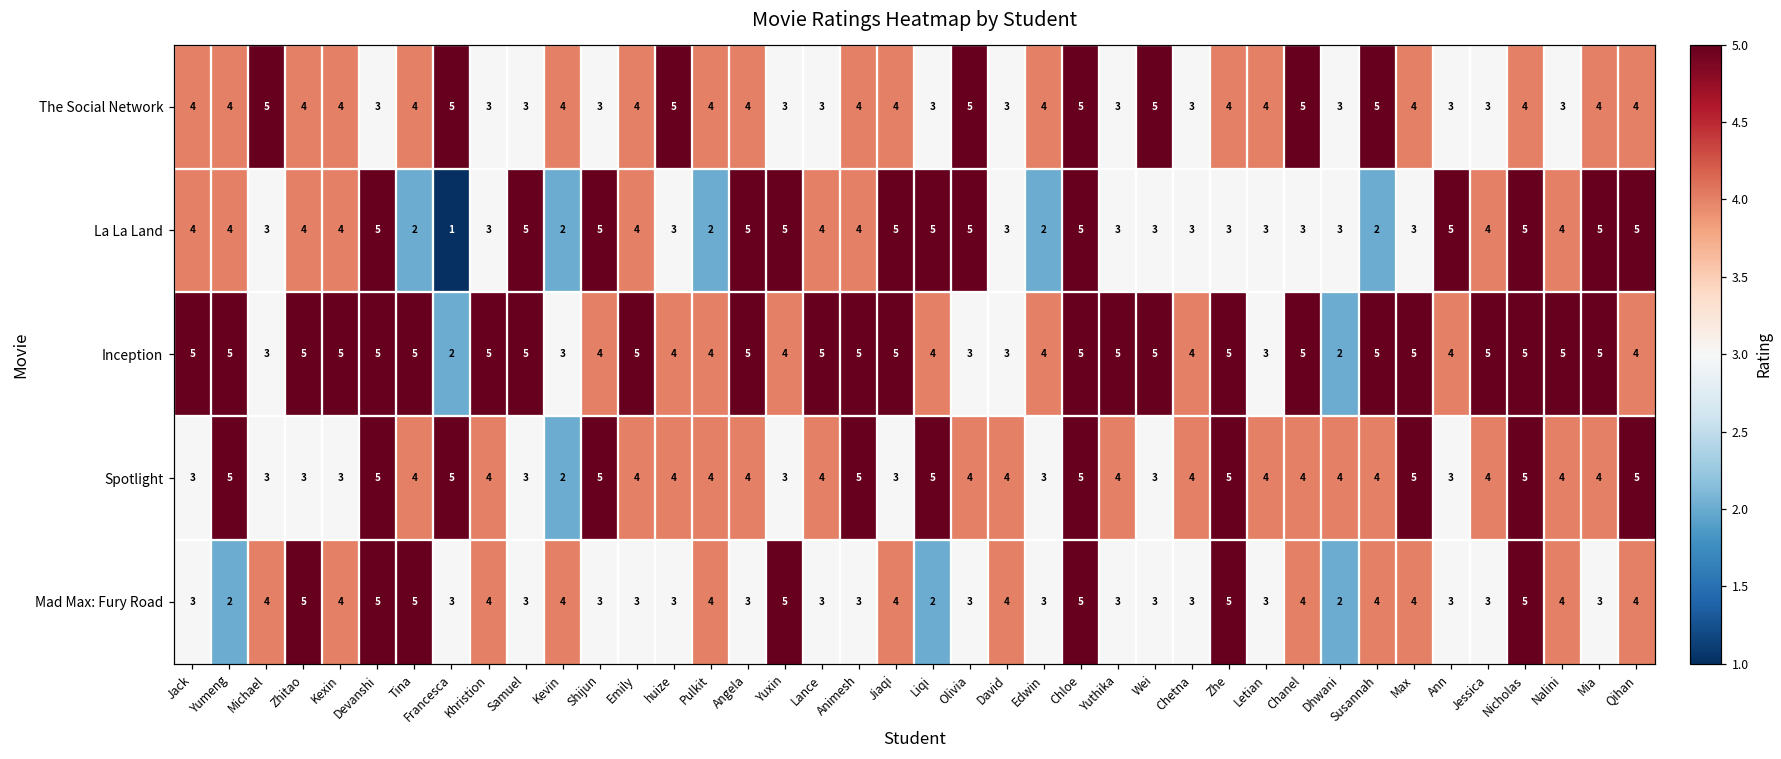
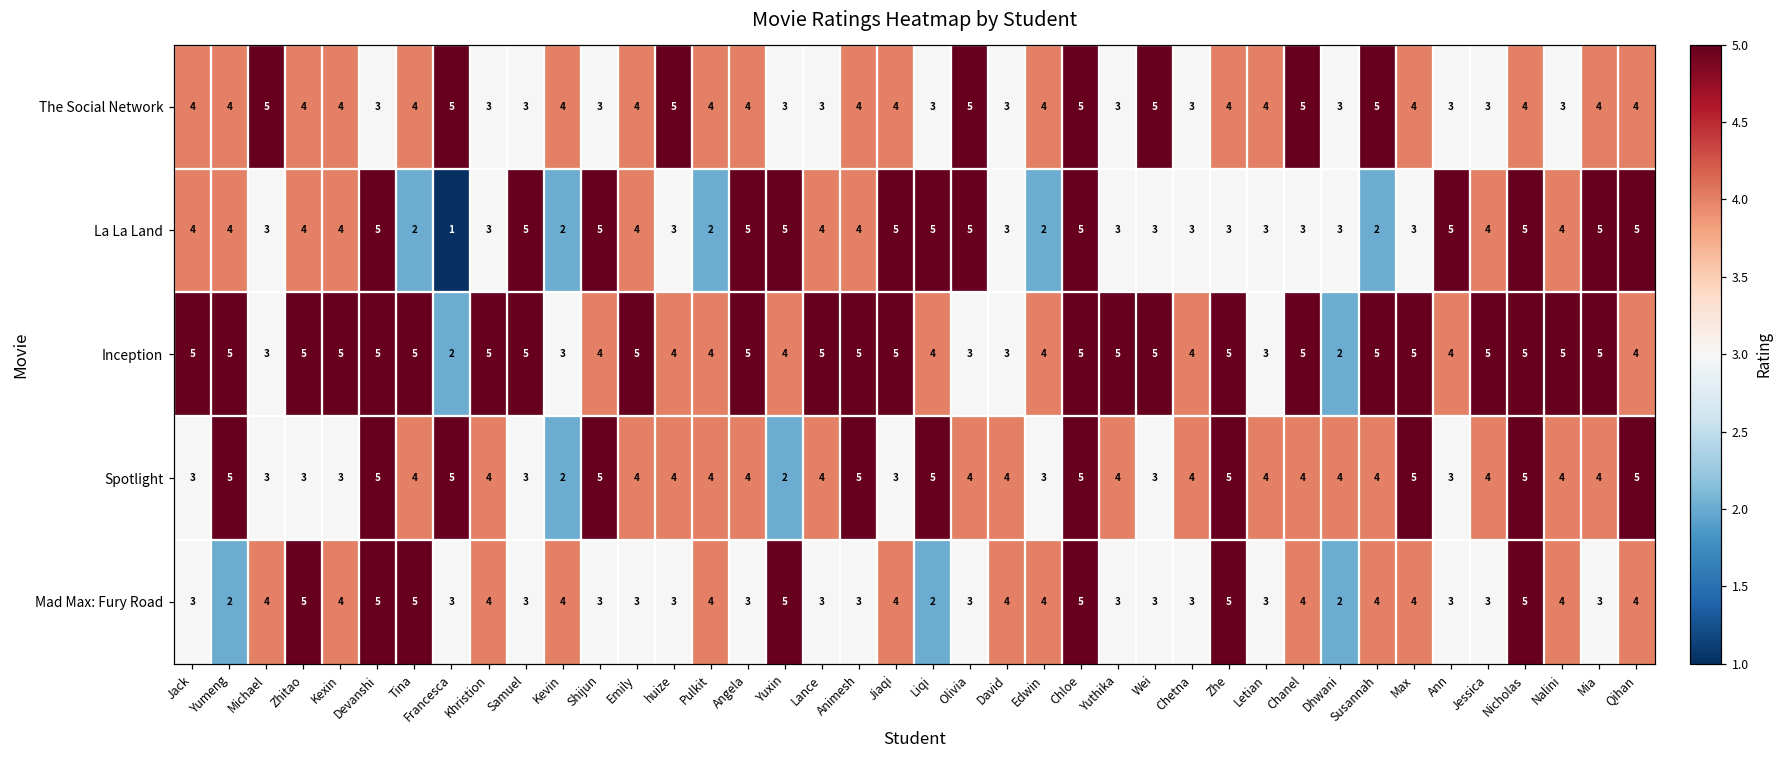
Spotlight, Yuxin: 3 -> 2
Mad Max: Fury Road, Edwin: 3 -> 4
